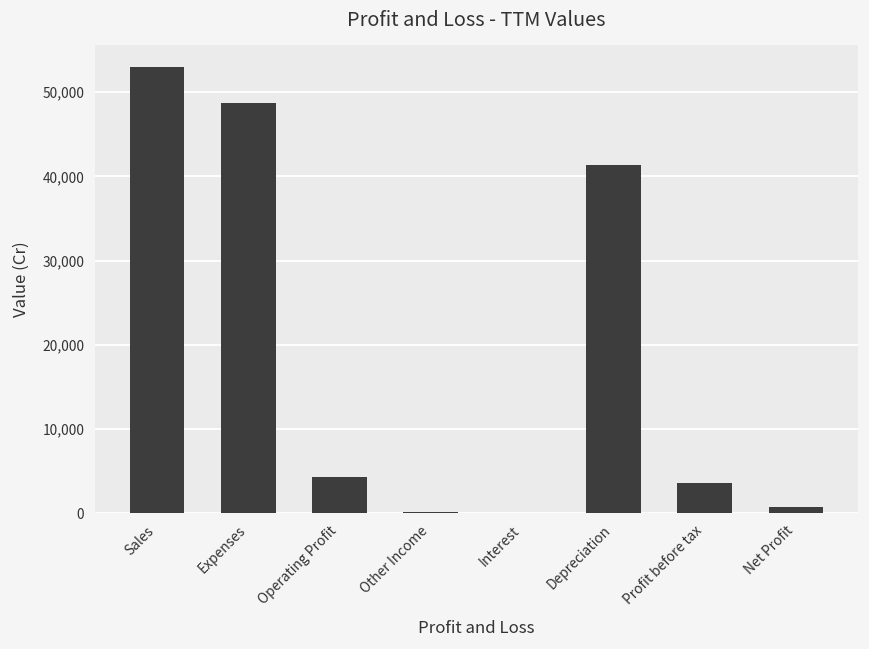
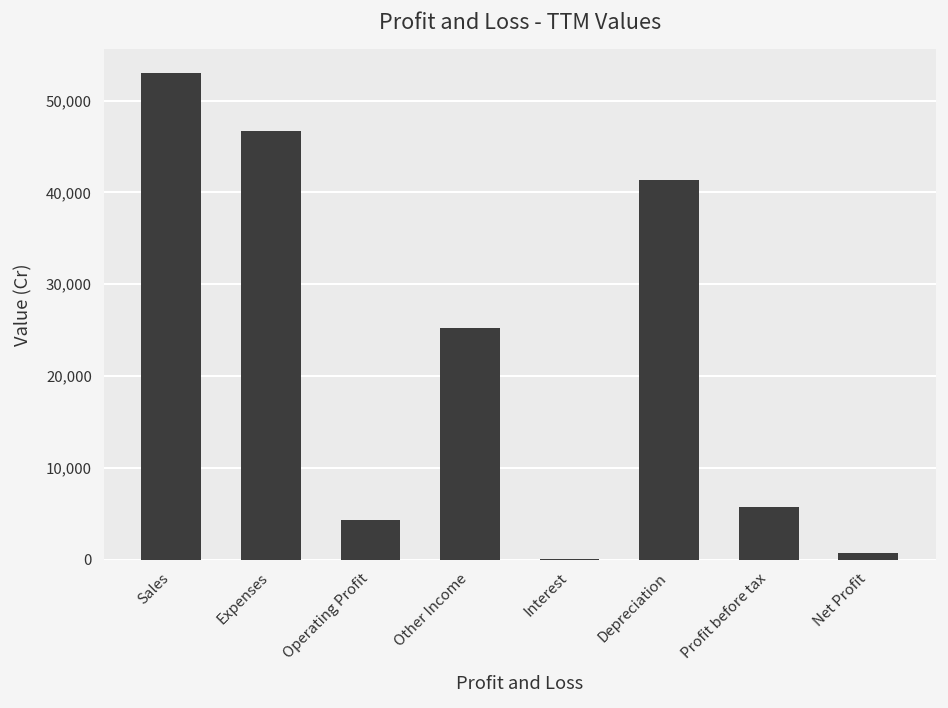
Expenses: 49,000 -> 47,000
Other Income: 0 -> 25,000
Profit before tax: 4,000 -> 6,000
